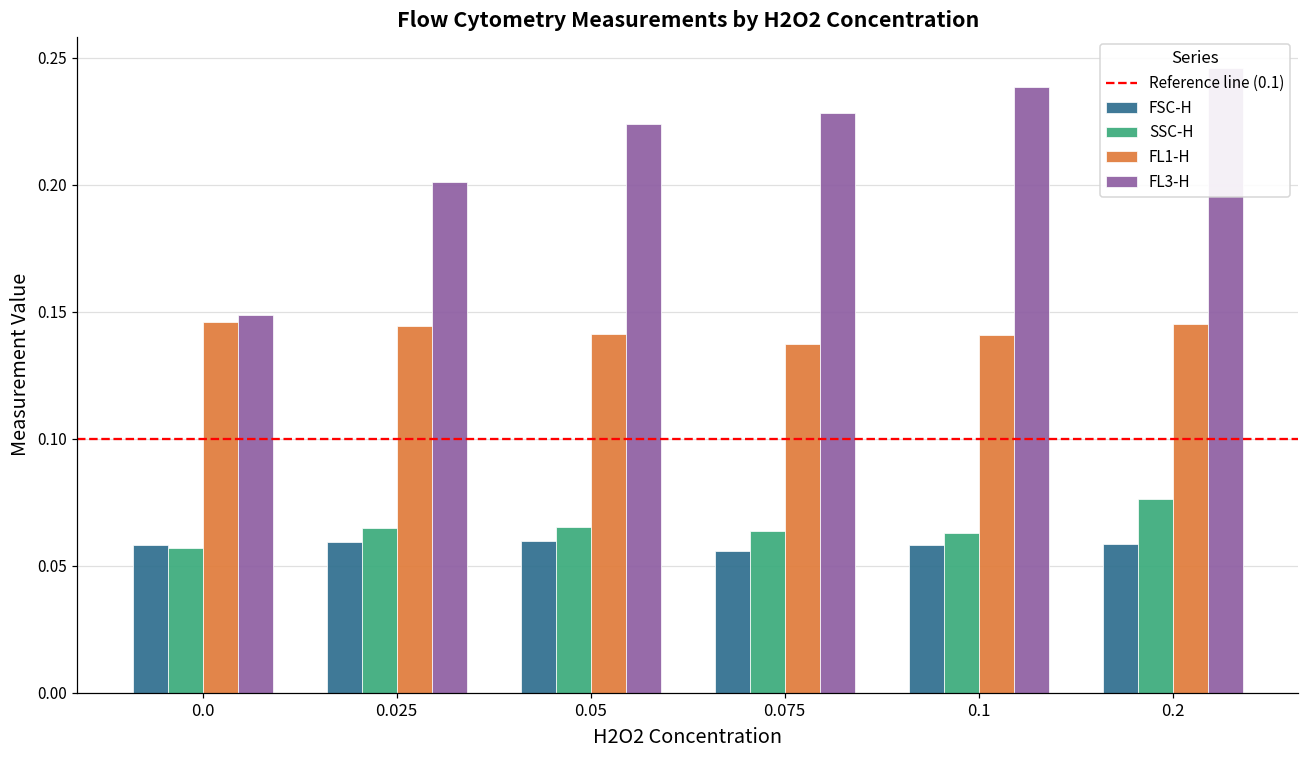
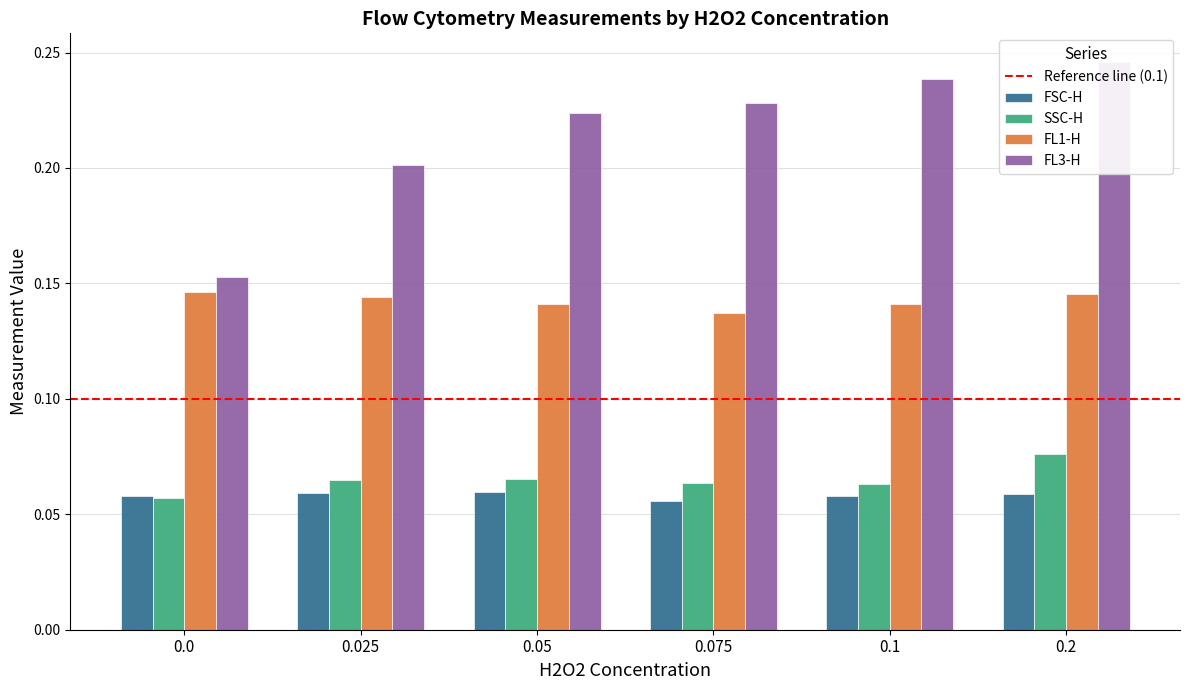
FL3-H, 0.0: 0.149 -> 0.153
